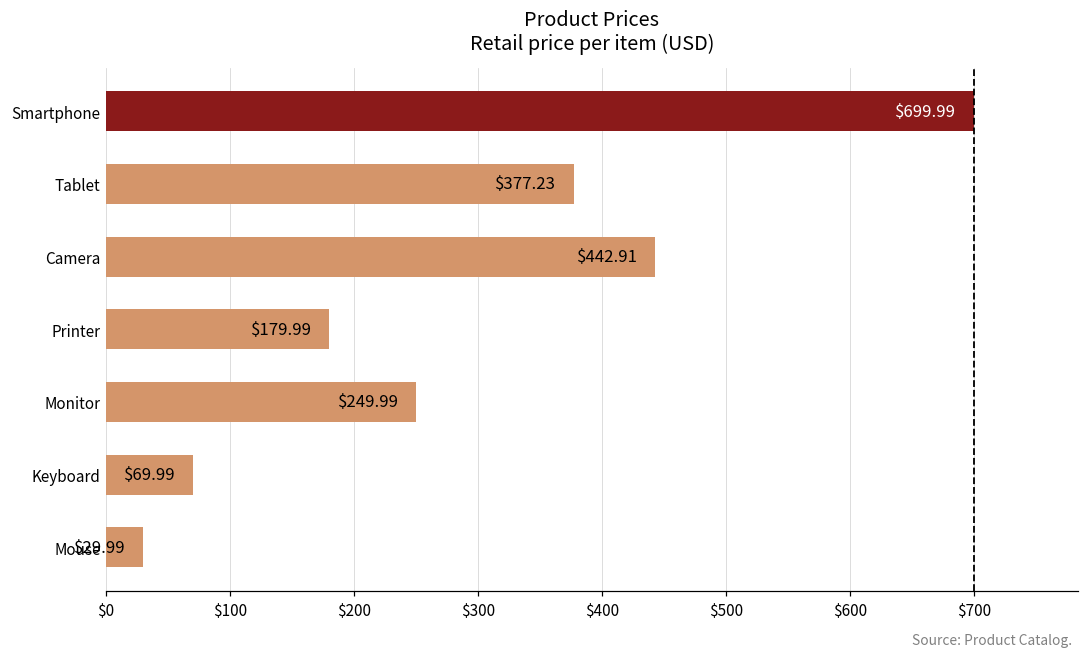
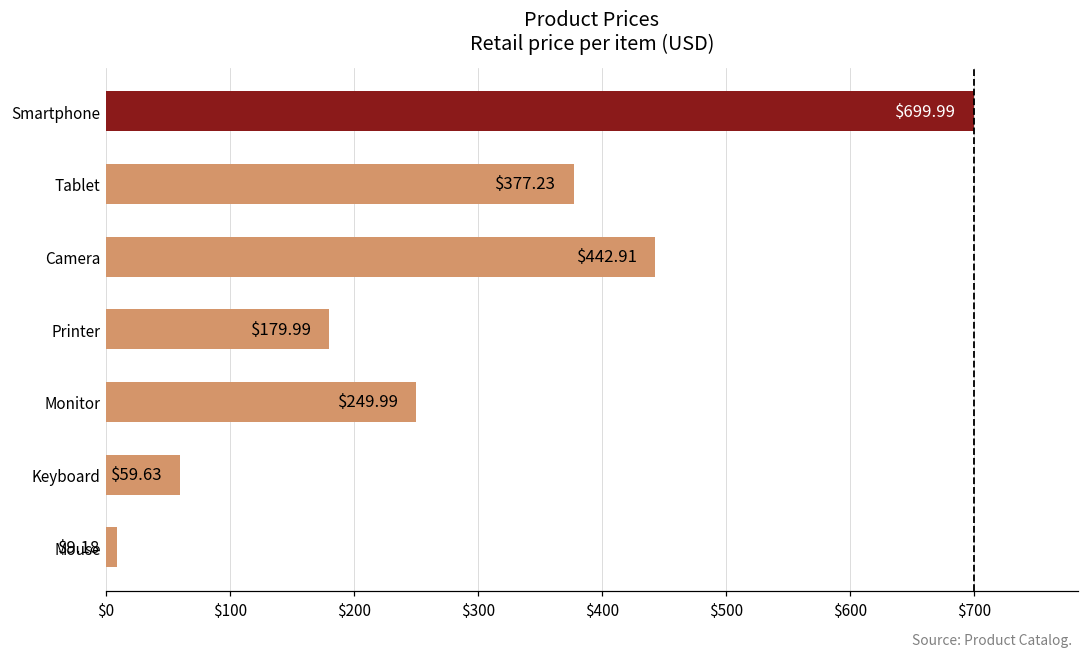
Keyboard: $69.99 -> $59.63
Mouse: $29.99 -> $9.18
